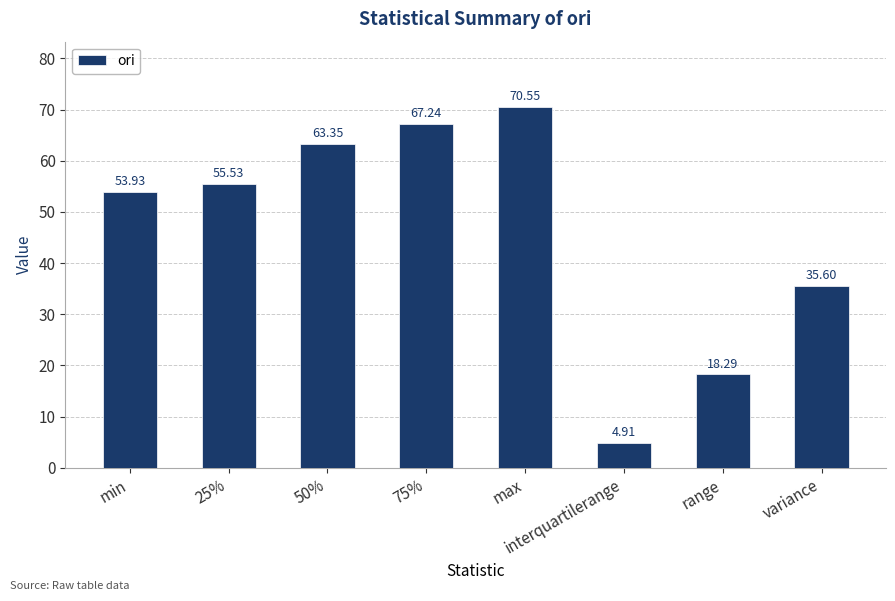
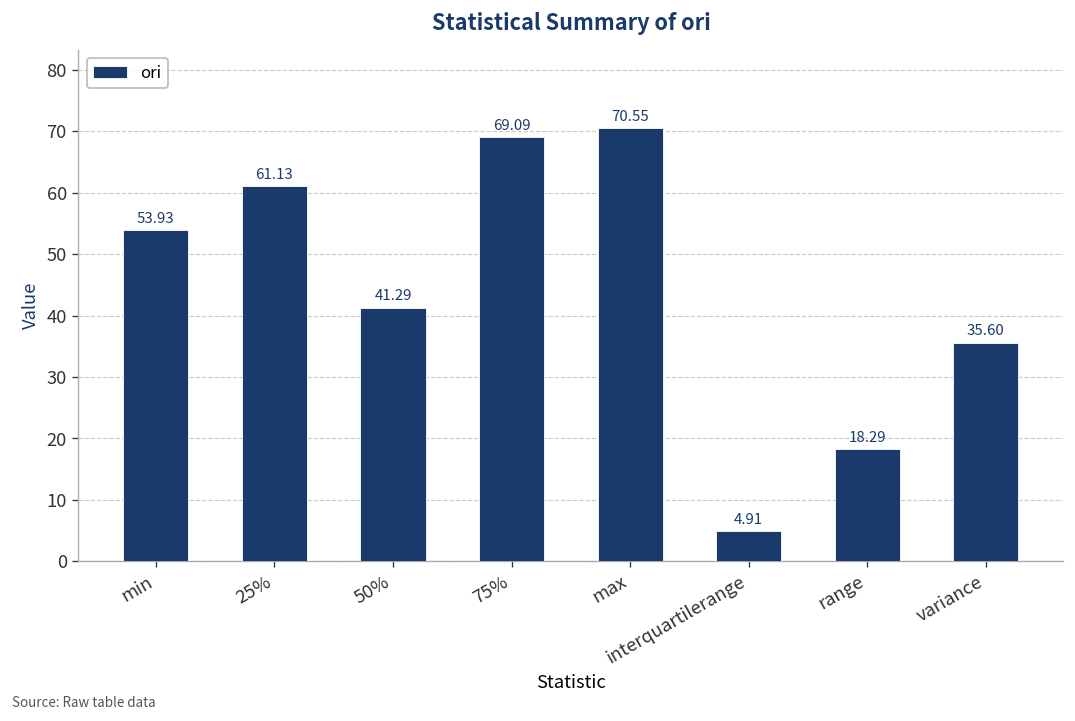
25%: 55.53 -> 61.13
50%: 63.35 -> 41.29
75%: 67.24 -> 69.09
